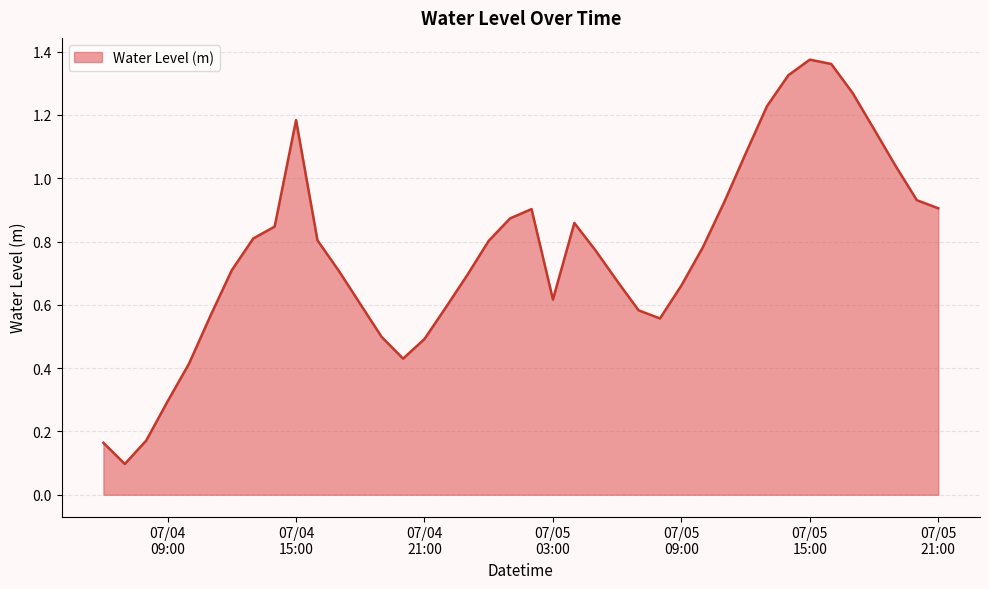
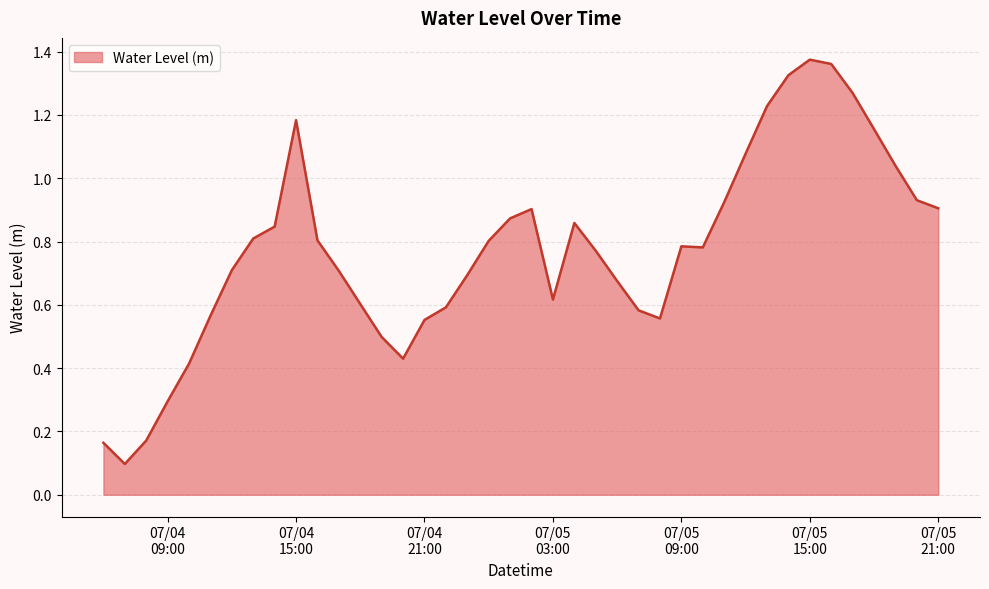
07/04 21:00: 0.49 -> 0.55
07/05 09:00: 0.66 -> 0.78
